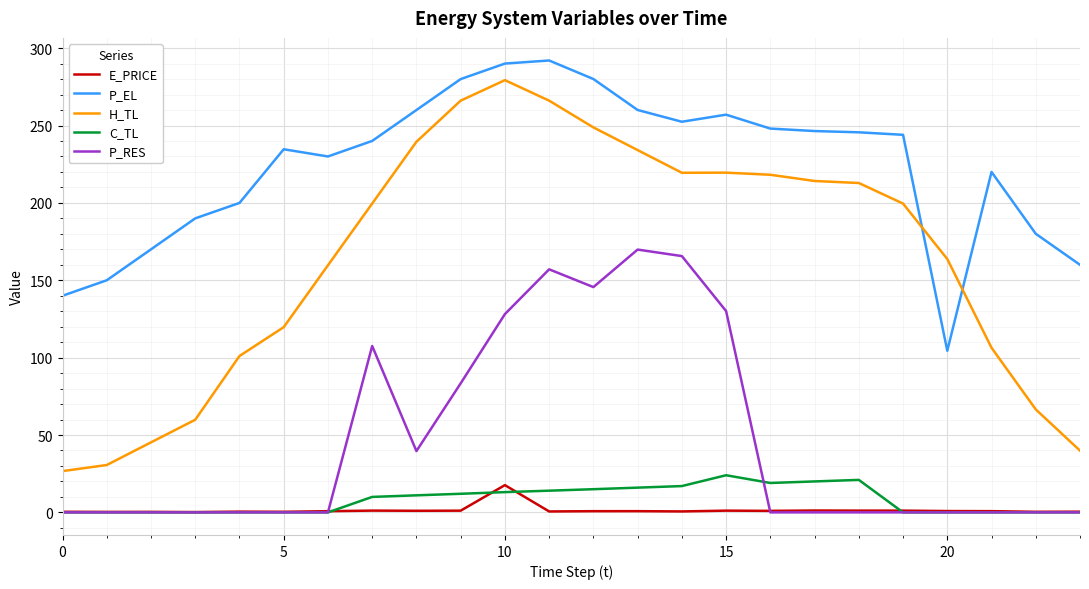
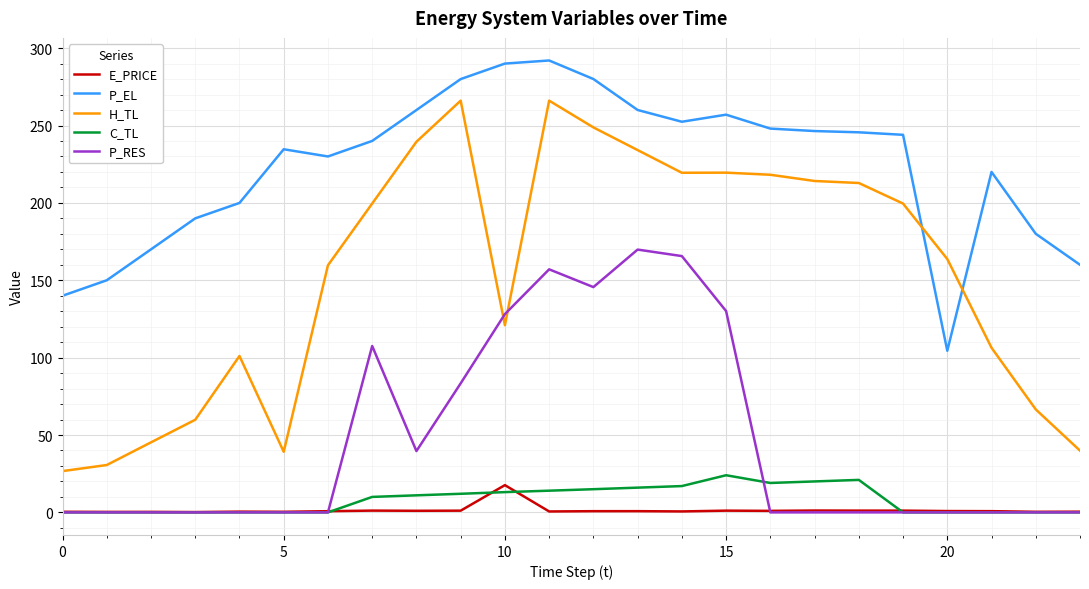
H_TL, 5: 120 -> 39
H_TL, 10: 279 -> 121
